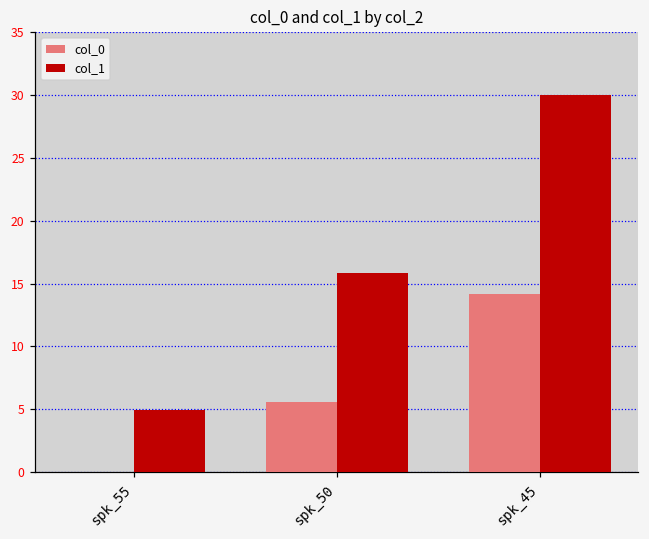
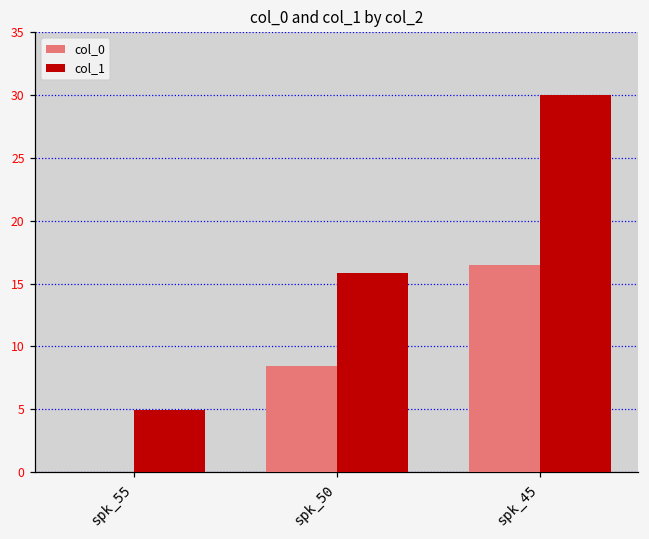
col_0, spk_50: 5.6 -> 8.4
col_0, spk_45: 14.2 -> 16.5
